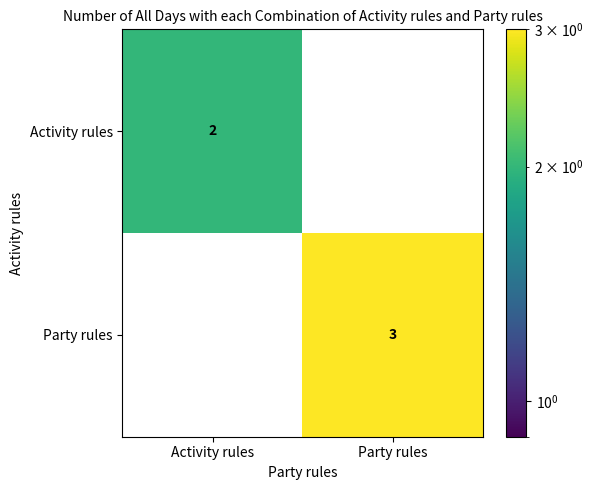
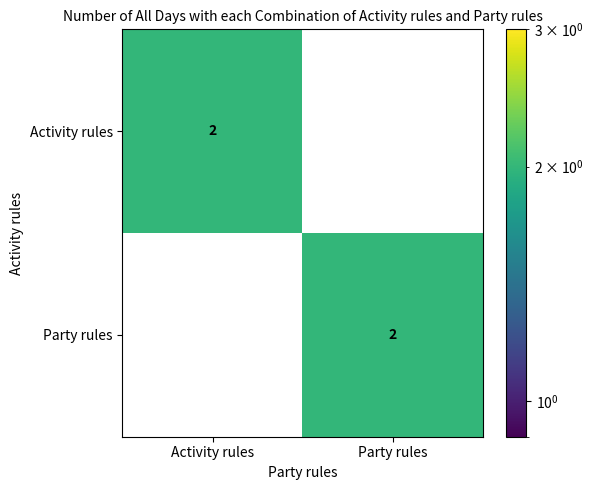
Party rules, Party rules: 3 -> 2
